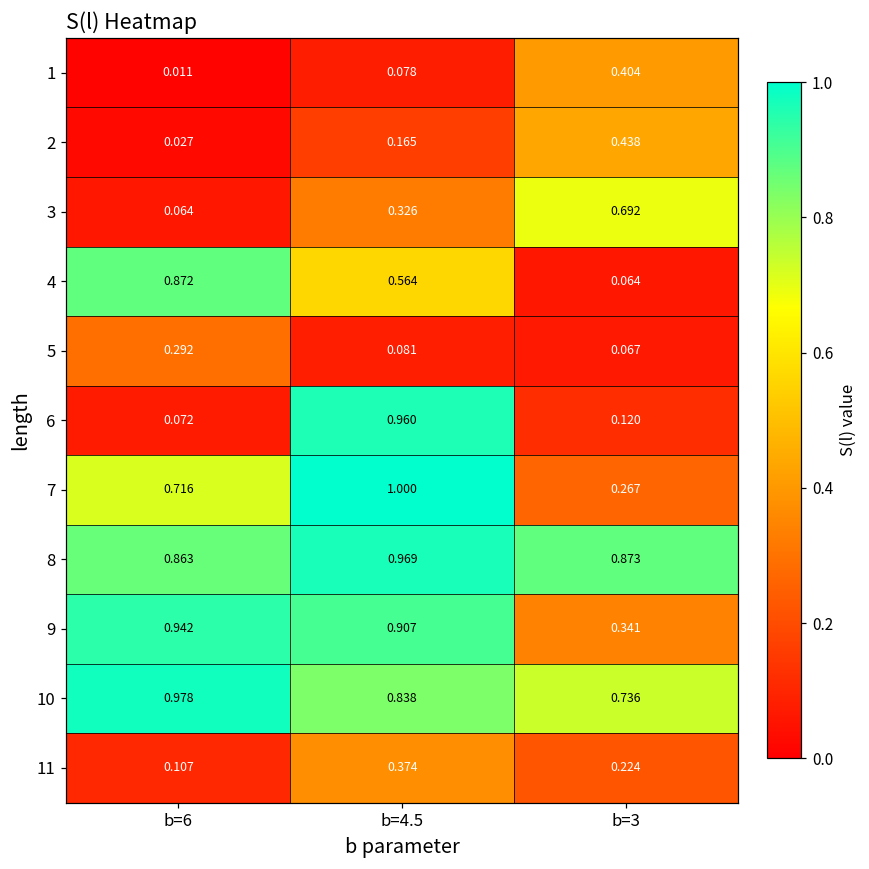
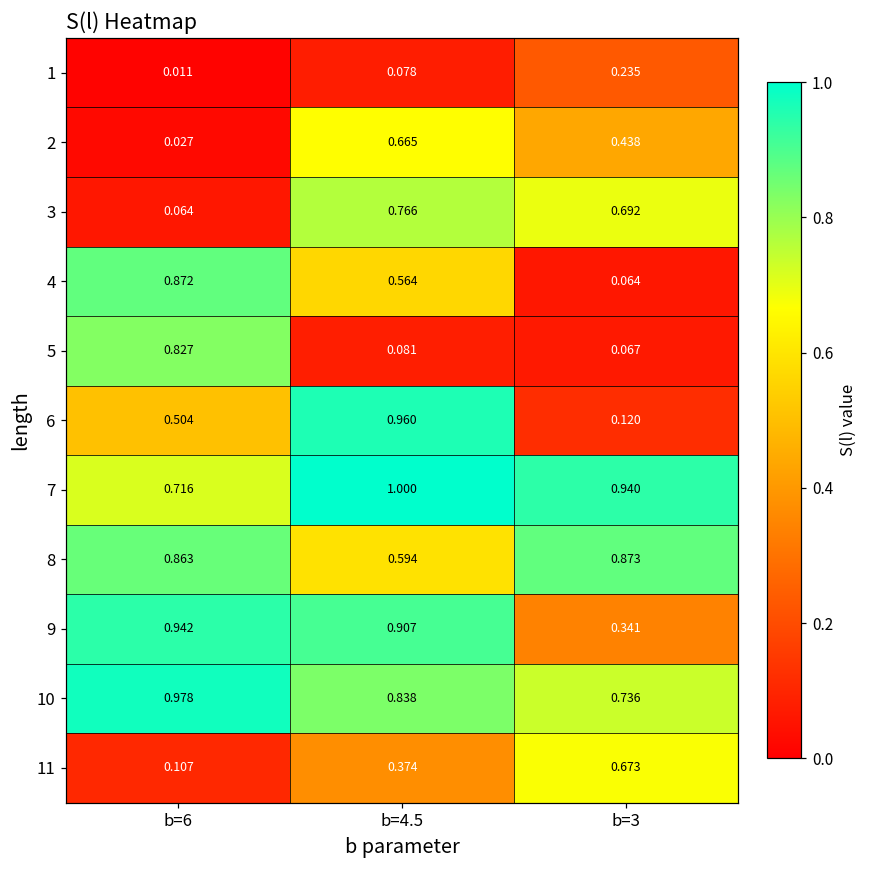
1, b=3: 0.404 -> 0.235
2, b=4.5: 0.165 -> 0.665
3, b=4.5: 0.326 -> 0.766
5, b=6: 0.292 -> 0.827
6, b=6: 0.072 -> 0.504
7, b=3: 0.267 -> 0.940
8, b=4.5: 0.969 -> 0.594
11, b=3: 0.224 -> 0.673
